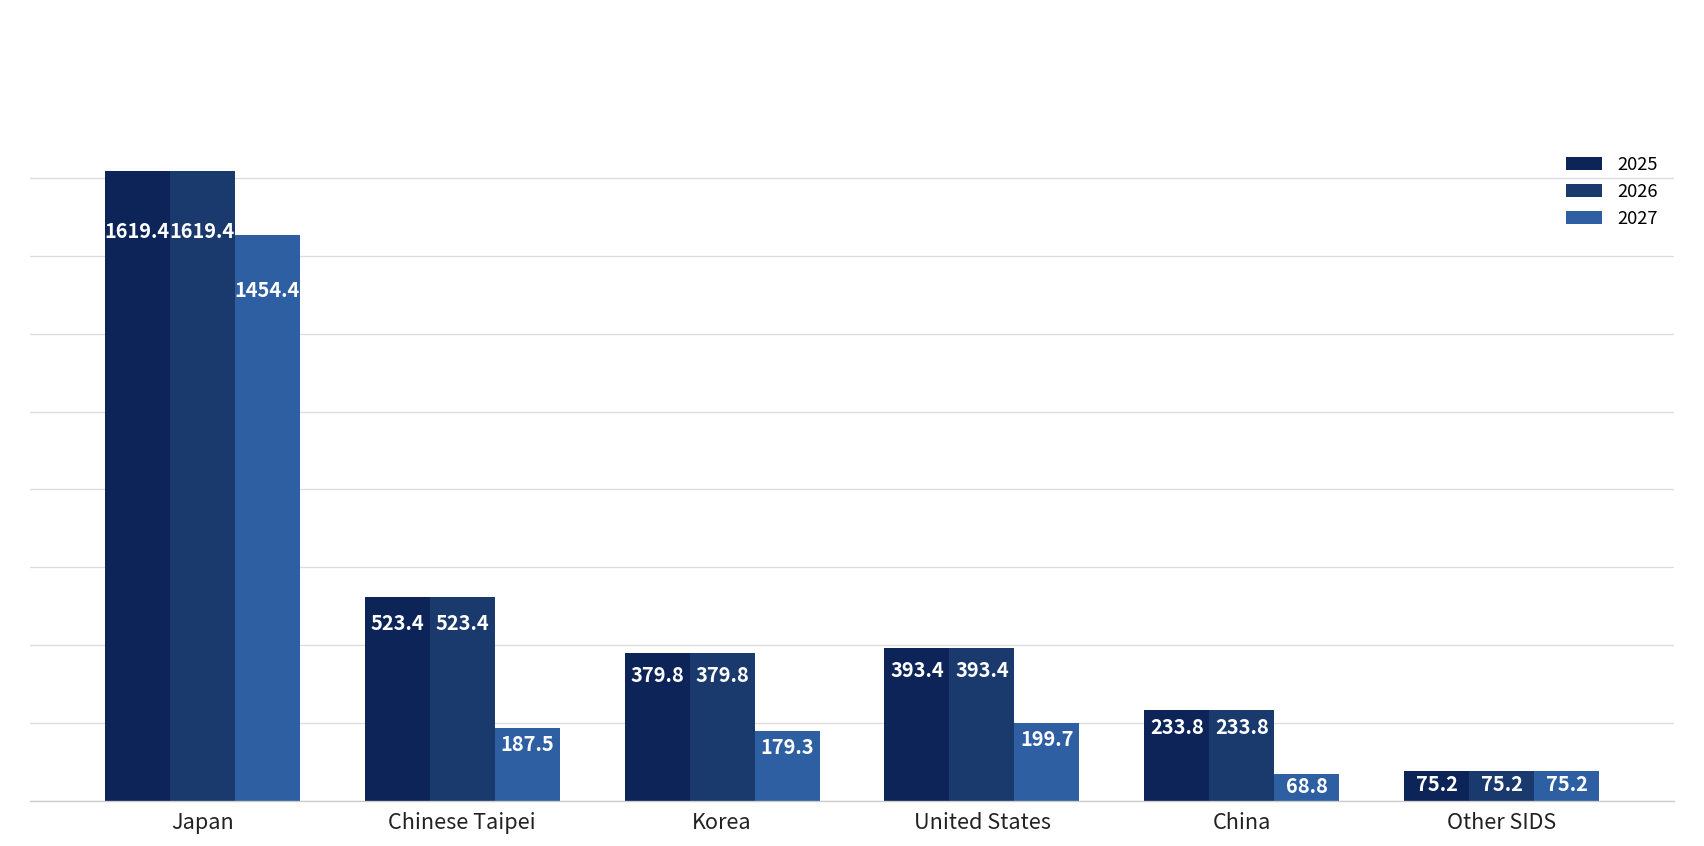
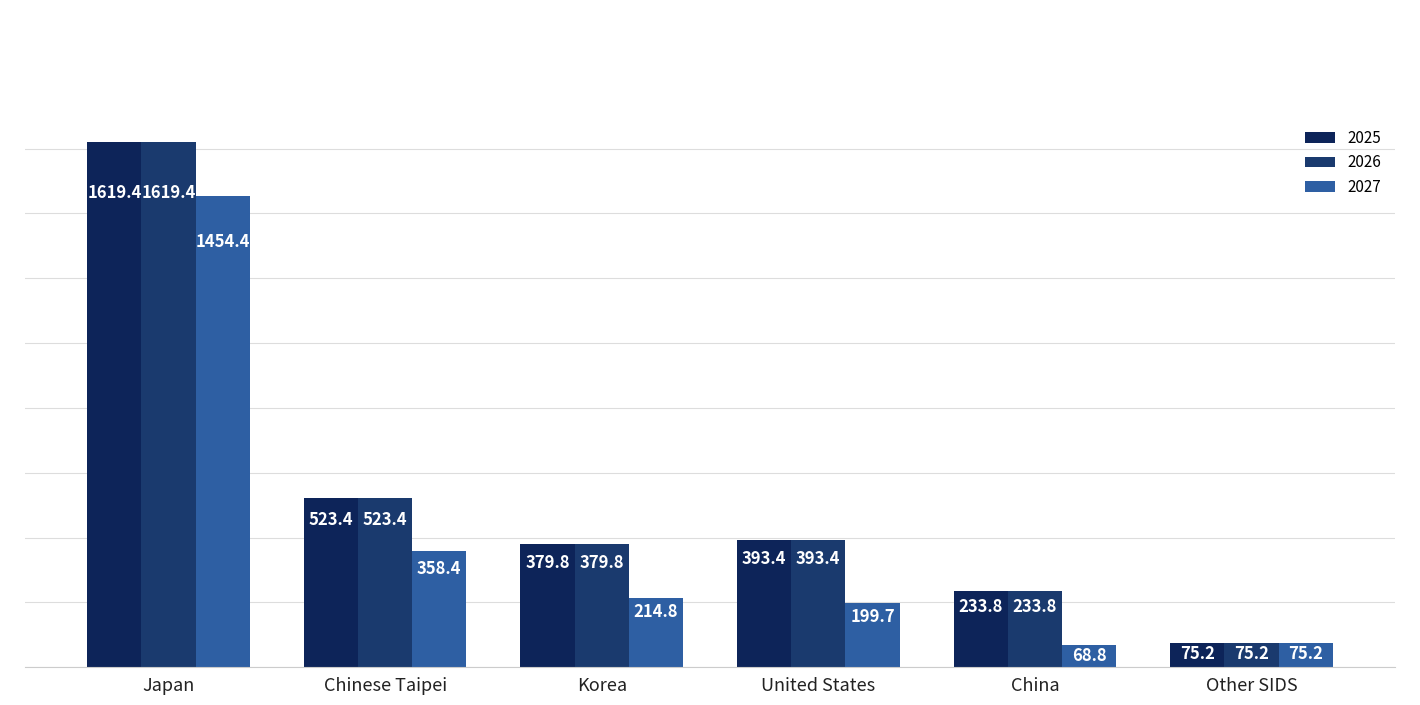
2027, Chinese Taipei: 187.5 -> 358.4
2027, Korea: 179.3 -> 214.8
